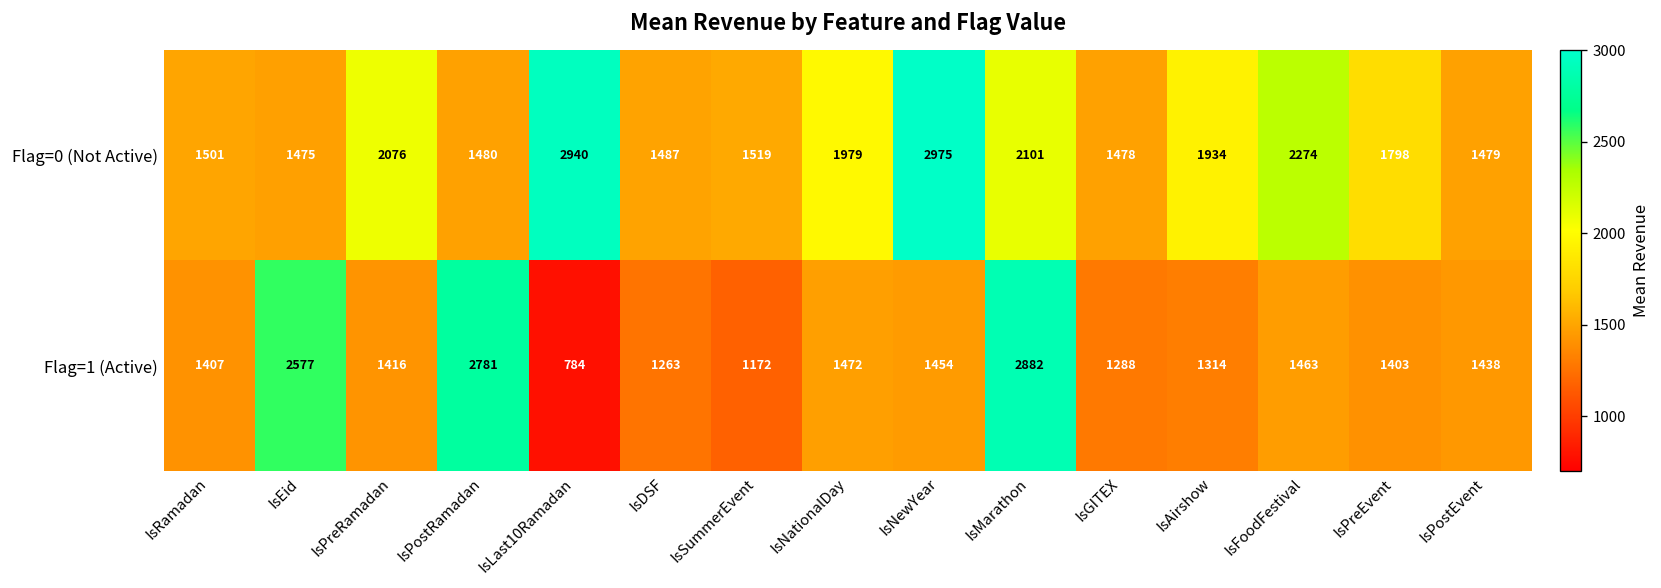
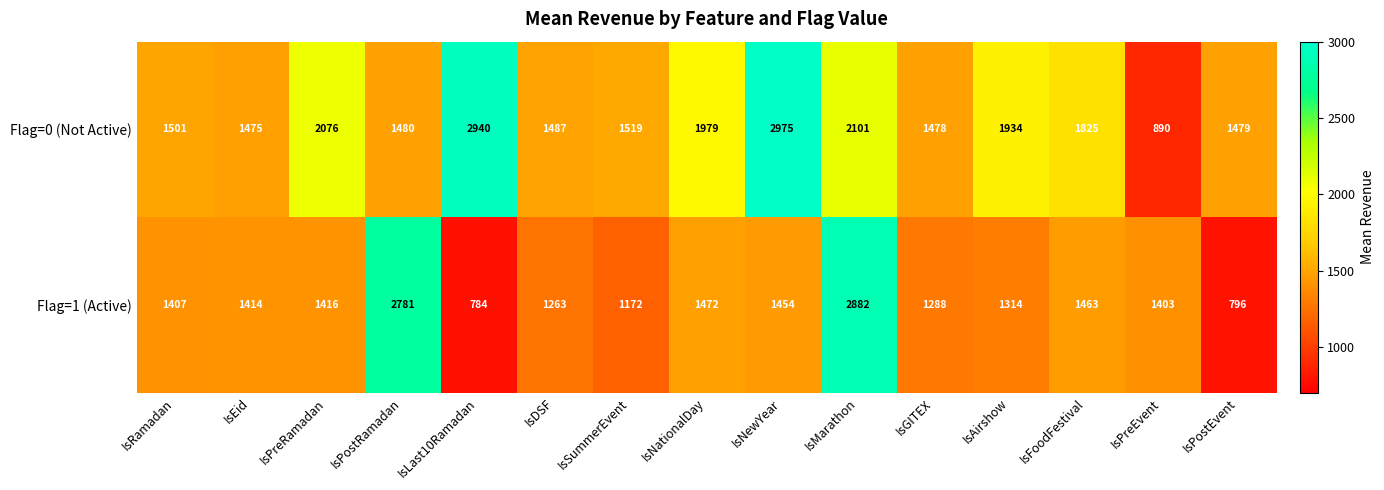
Flag=0 (Not Active), IsFoodFestival: 2274 -> 1825
Flag=0 (Not Active), IsPreEvent: 1798 -> 890
Flag=1 (Active), IsEid: 2577 -> 1414
Flag=1 (Active), IsPostEvent: 1438 -> 796
